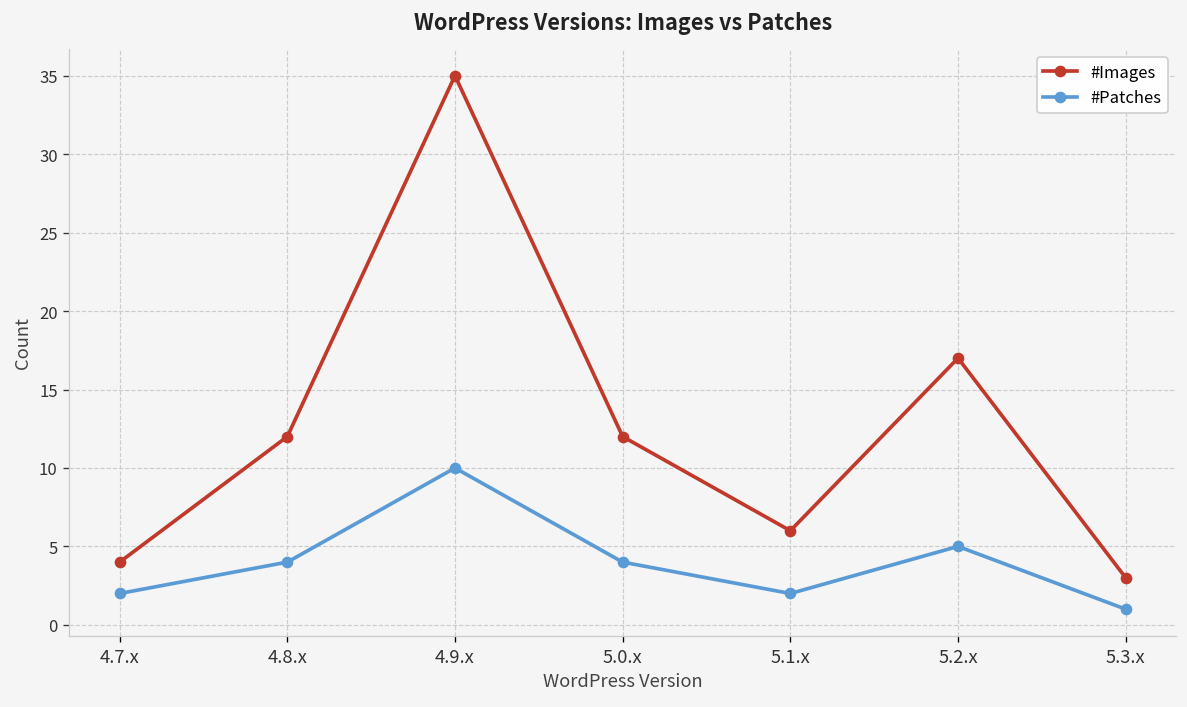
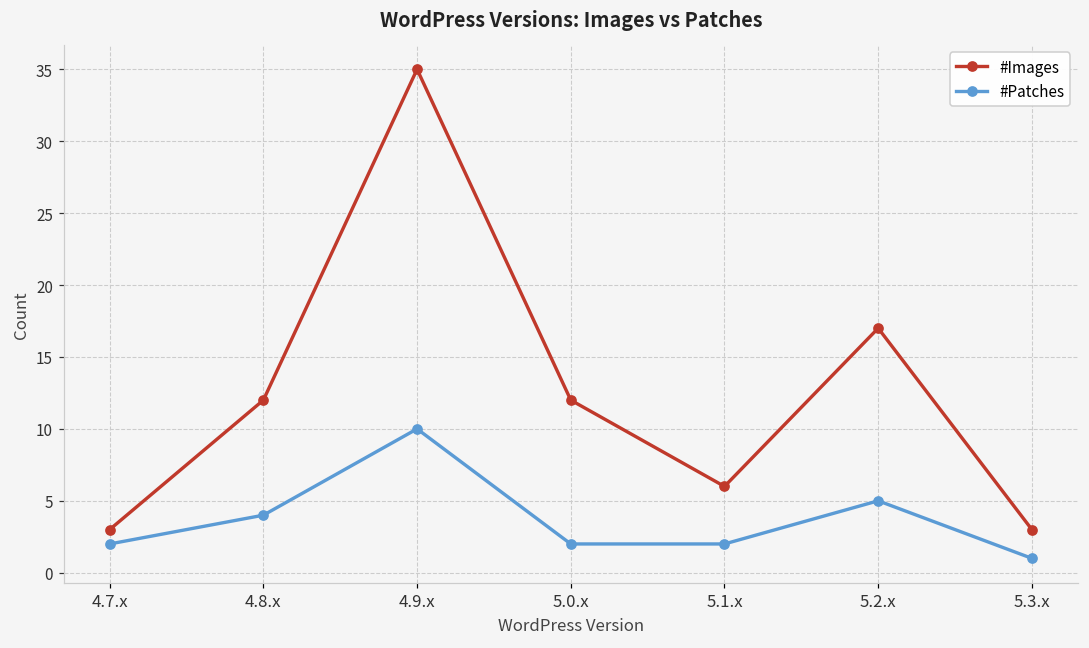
#Images, 4.7.x: 4 -> 3
#Patches, 5.0.x: 4 -> 2
